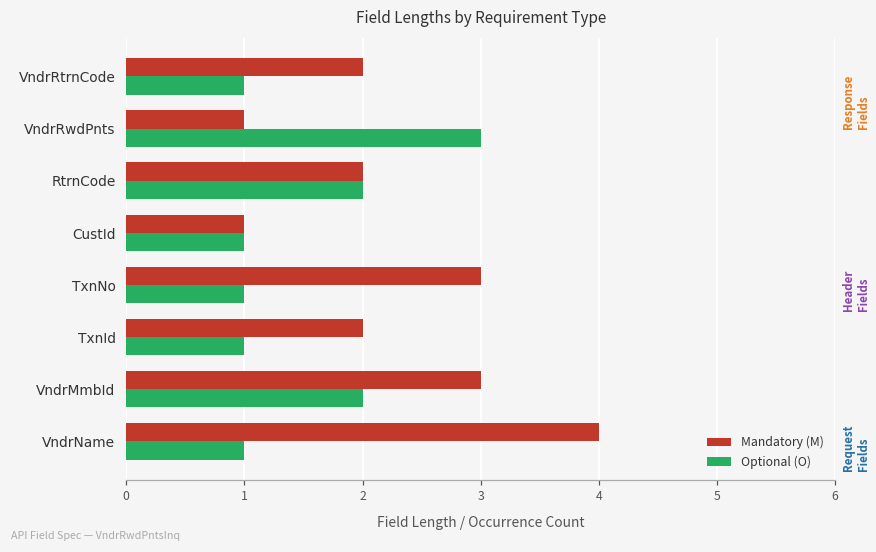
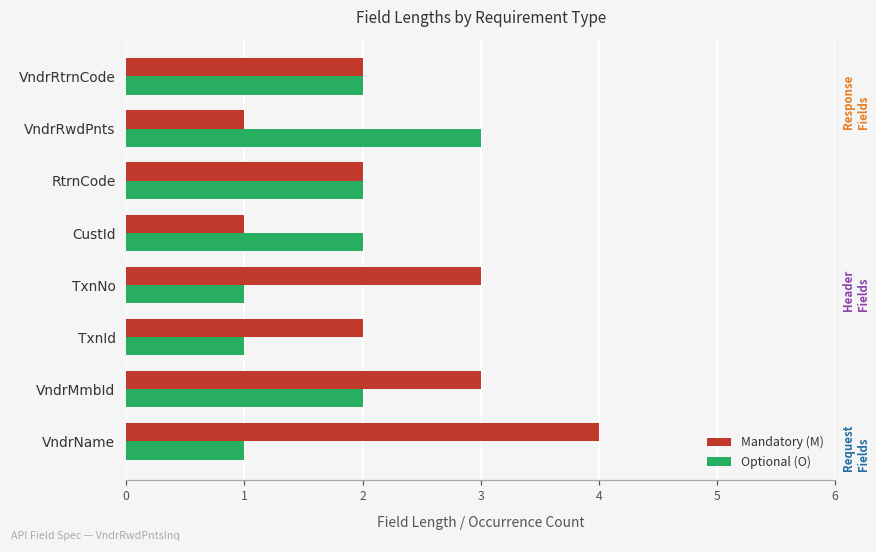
Optional (O), VndrRtrnCode: 1 -> 2
Optional (O), CustId: 1 -> 2
